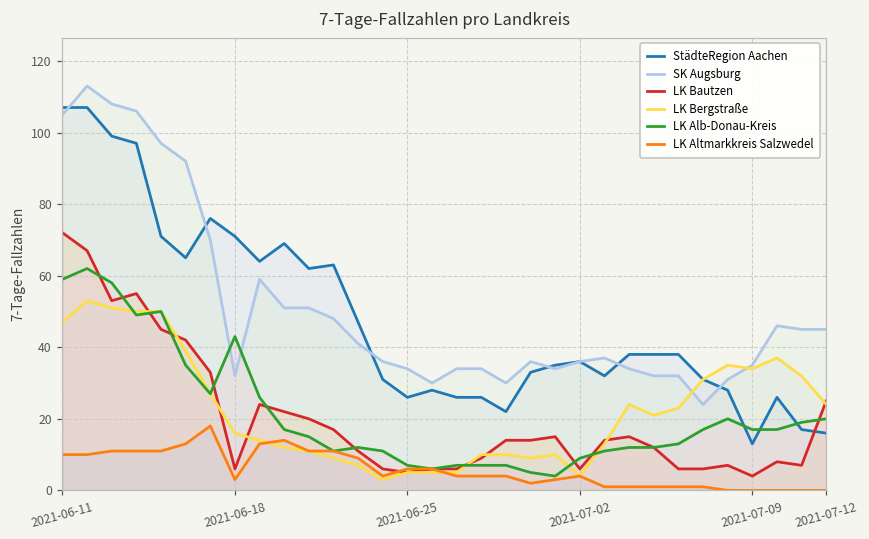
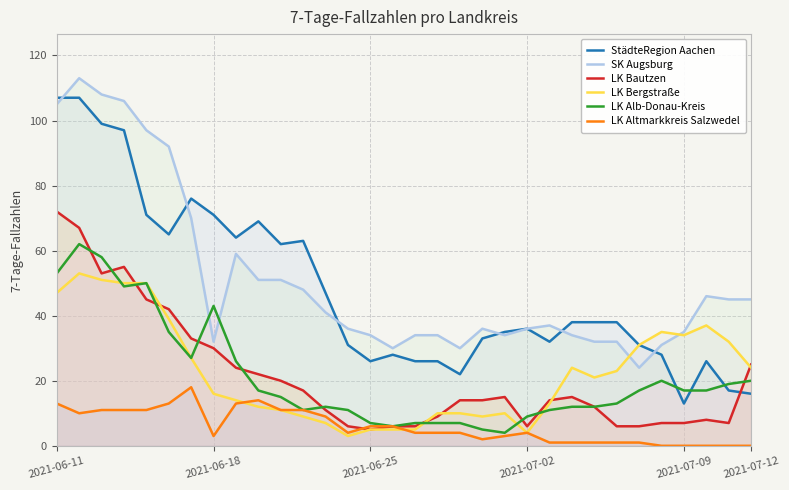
LK Alb-Donau-Kreis, 2021-06-11: 59 -> 53
LK Altmarkkreis Salzwedel, 2021-06-11: 10 -> 13
LK Bautzen, 2021-06-18: 6 -> 30
LK Bautzen, 2021-07-09: 4 -> 7
